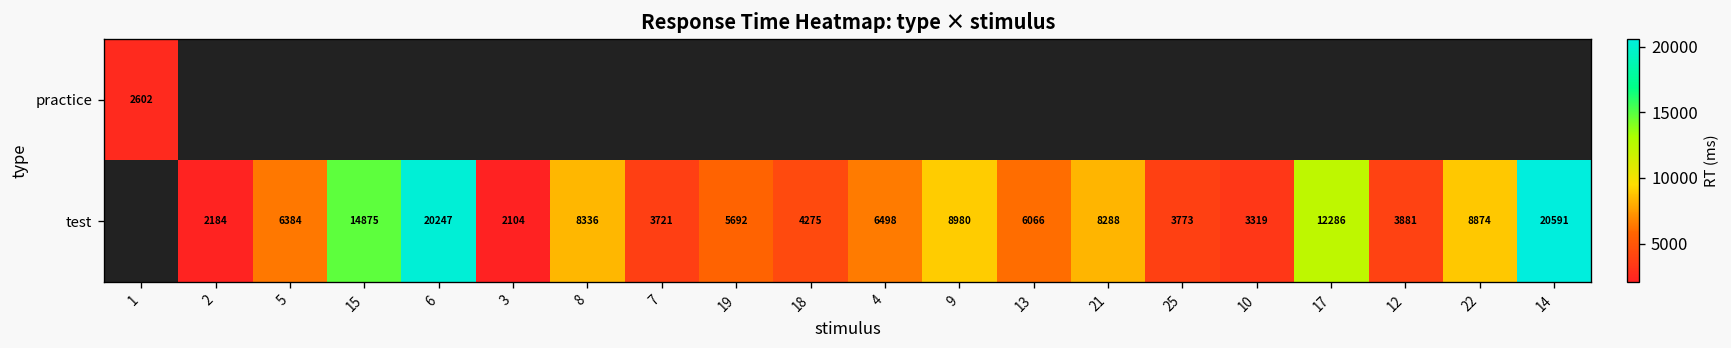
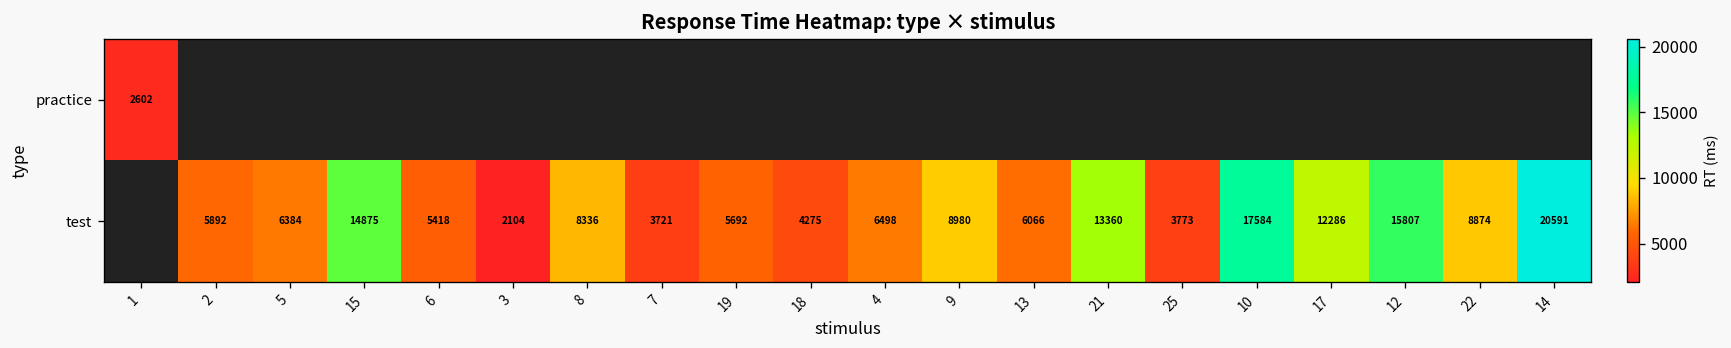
test, 2: 2184 -> 5892
test, 6: 20247 -> 5418
test, 21: 8288 -> 13360
test, 10: 3319 -> 17584
test, 12: 3881 -> 15807
